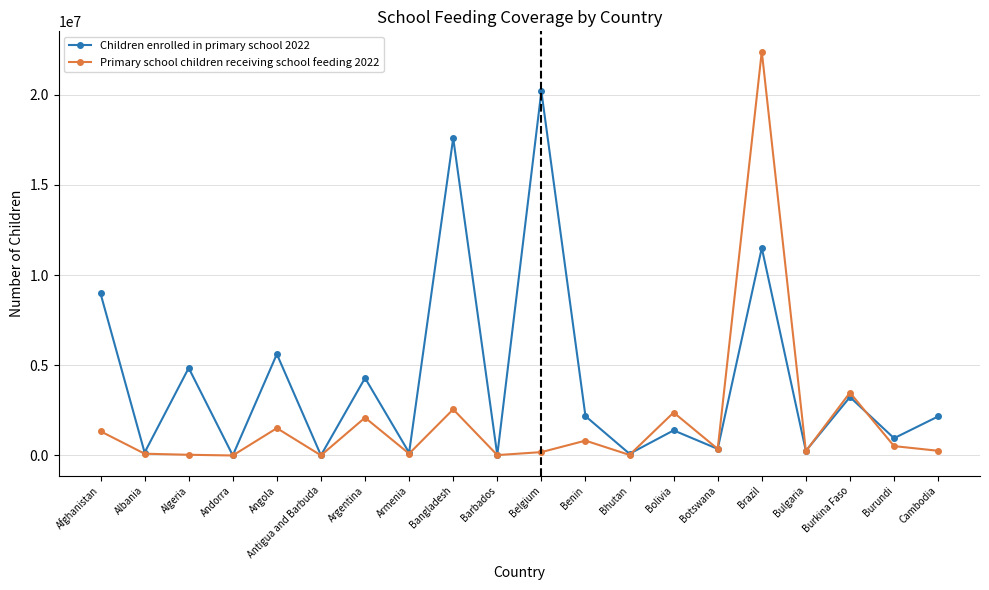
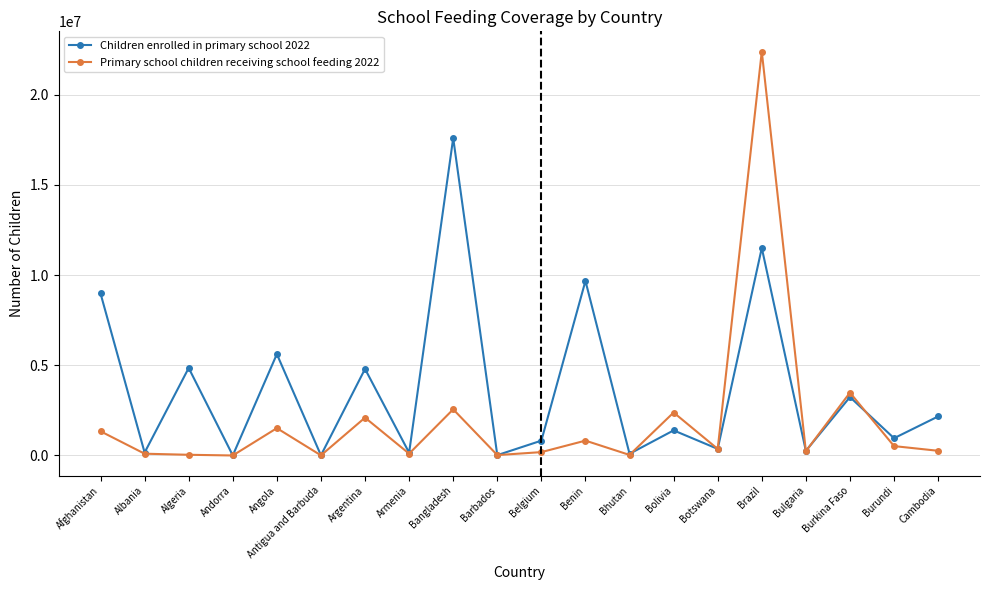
Children enrolled in primary school 2022, Argentina: 4300000 -> 4800000
Children enrolled in primary school 2022, Belgium: 20200000 -> 800000
Children enrolled in primary school 2022, Benin: 2200000 -> 9700000
